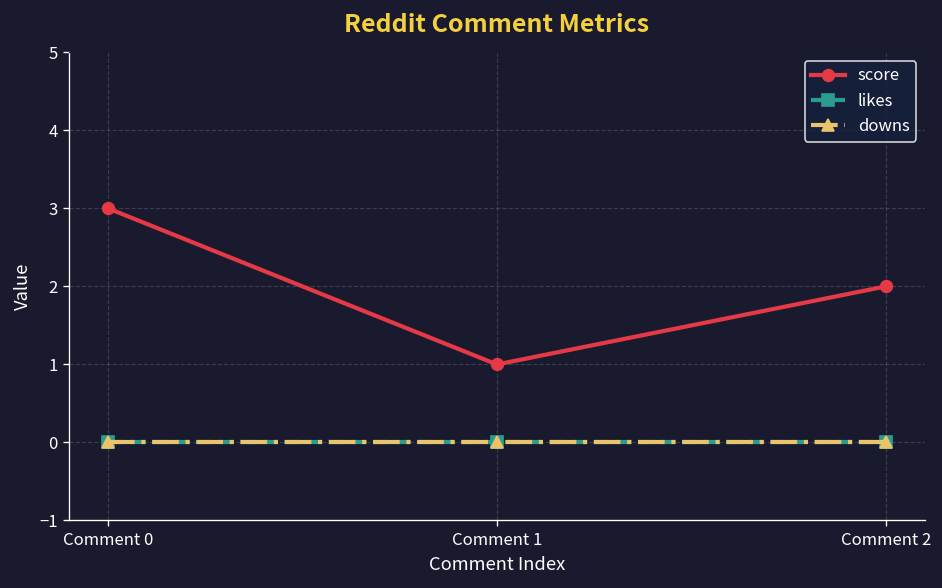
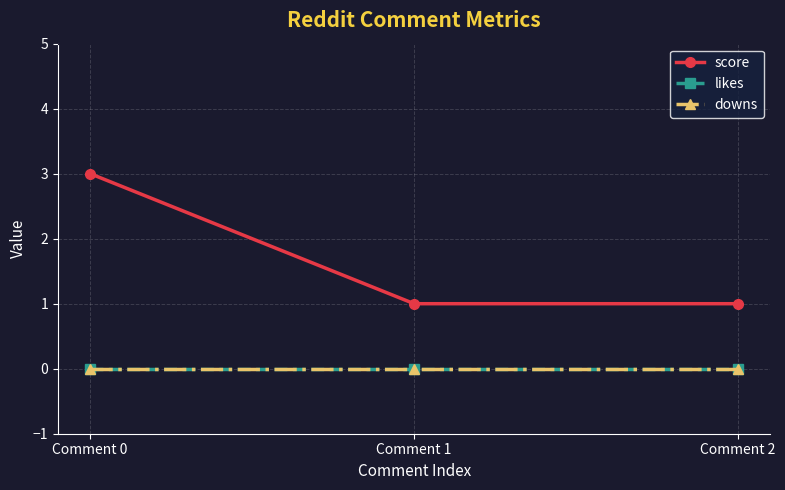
score, Comment 2: 2 -> 1
